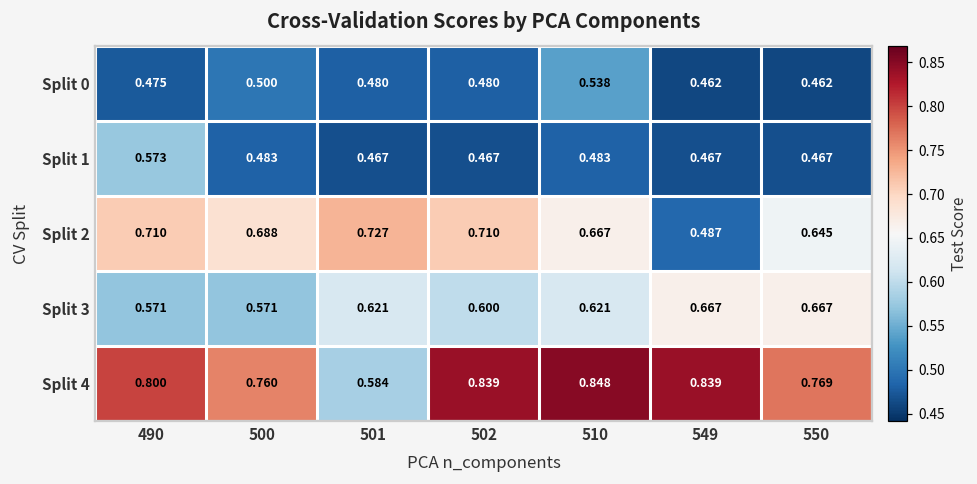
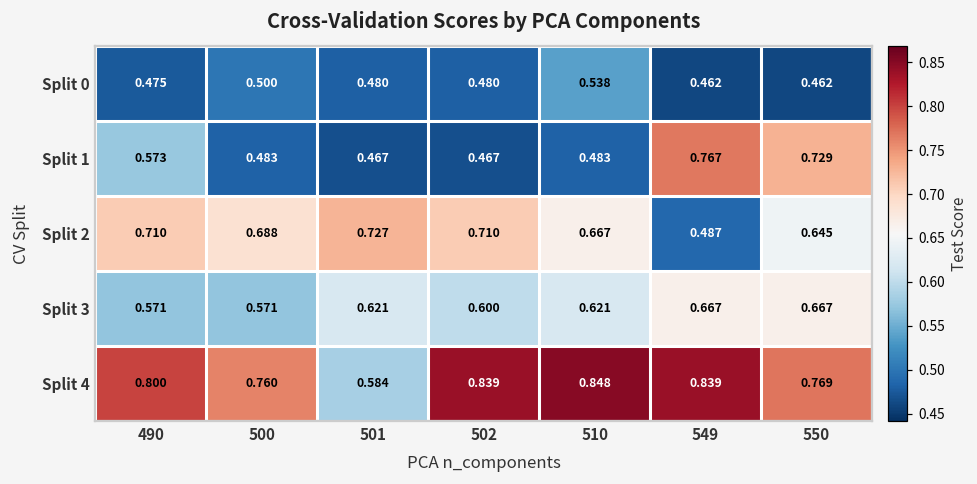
Split 1, 549: 0.467 -> 0.767
Split 1, 550: 0.467 -> 0.729
